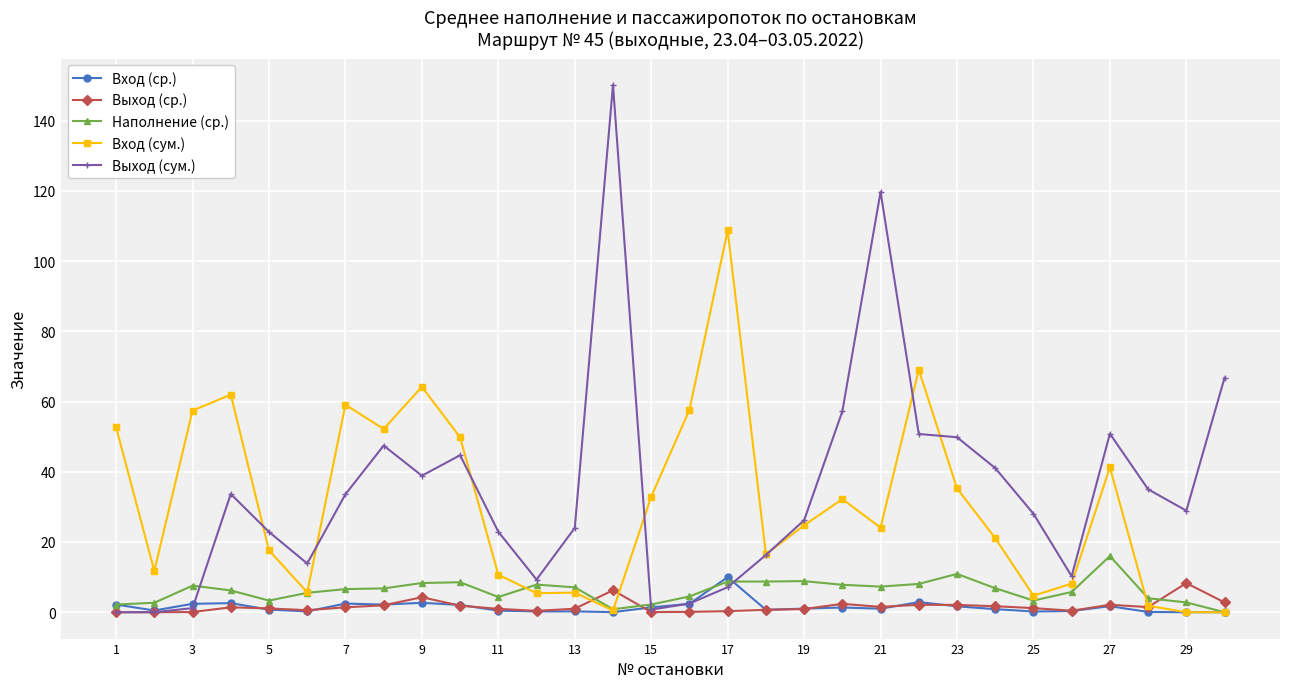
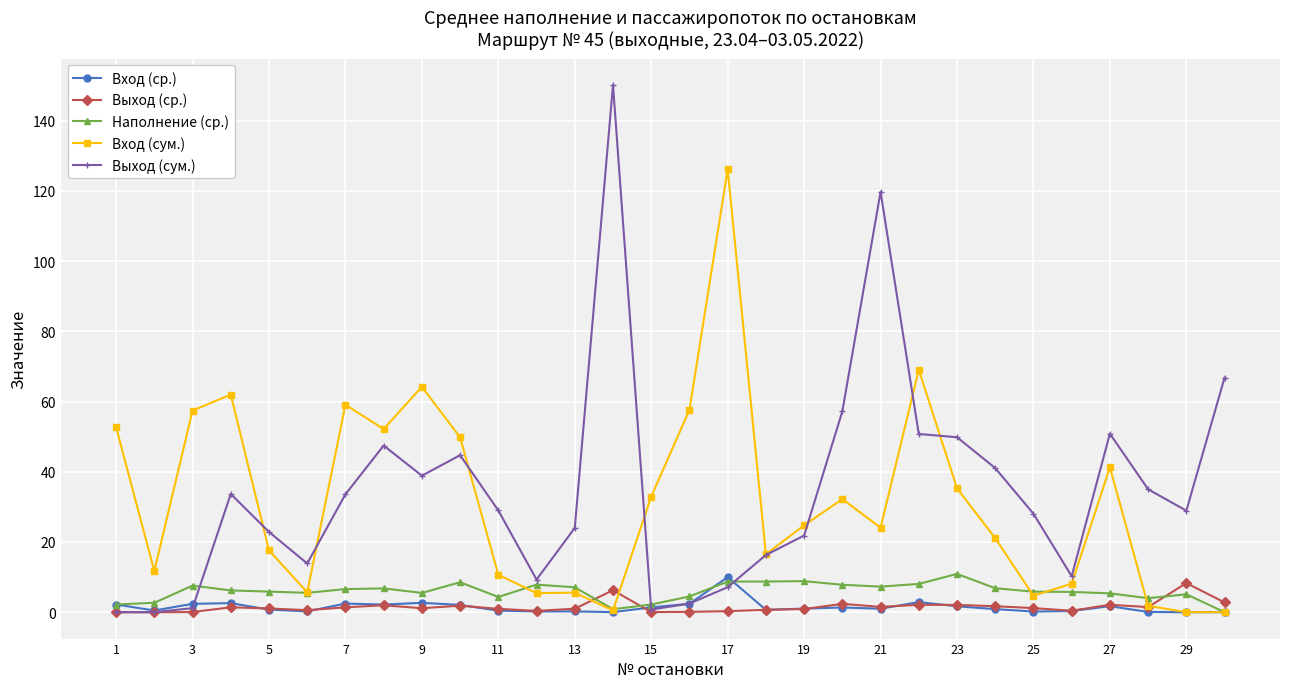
Наполнение (ср.), 5: 3 -> 6
Выход (ср.), 9: 4 -> 1
Наполнение (ср.), 9: 8 -> 5
Выход (сум.), 11: 23 -> 29
Вход (сум.), 17: 109 -> 126
Выход (сум.), 19: 26 -> 22
Наполнение (ср.), 25: 3 -> 6
Наполнение (ср.), 27: 16 -> 5
Наполнение (ср.), 29: 3 -> 5
